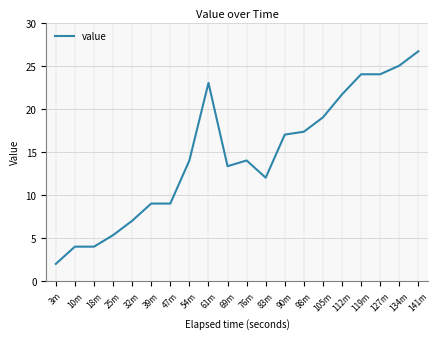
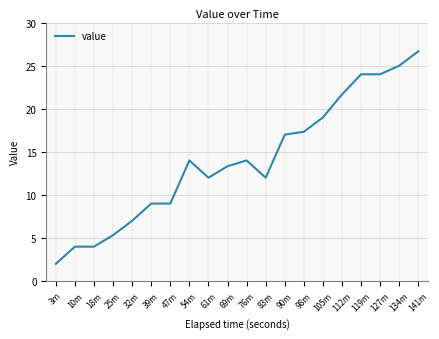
61m: 23 -> 12
